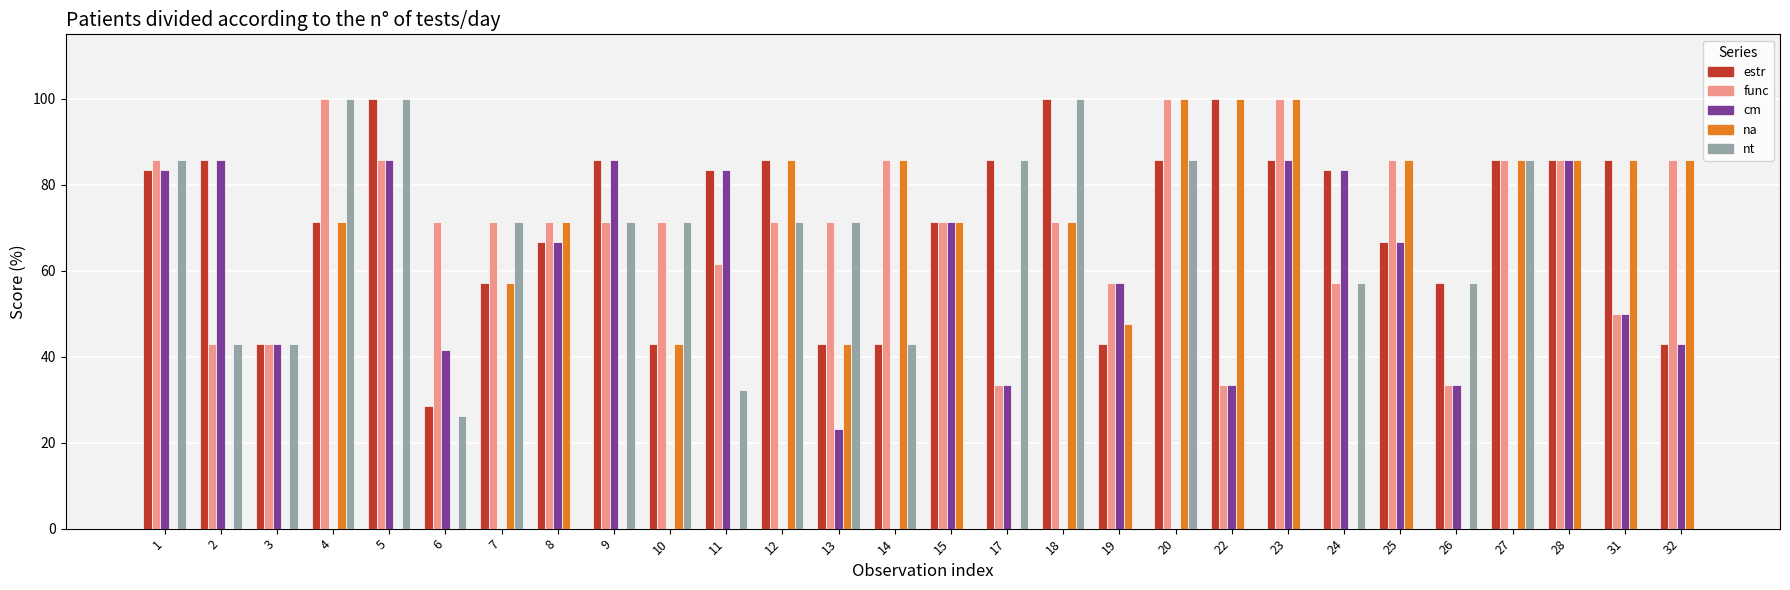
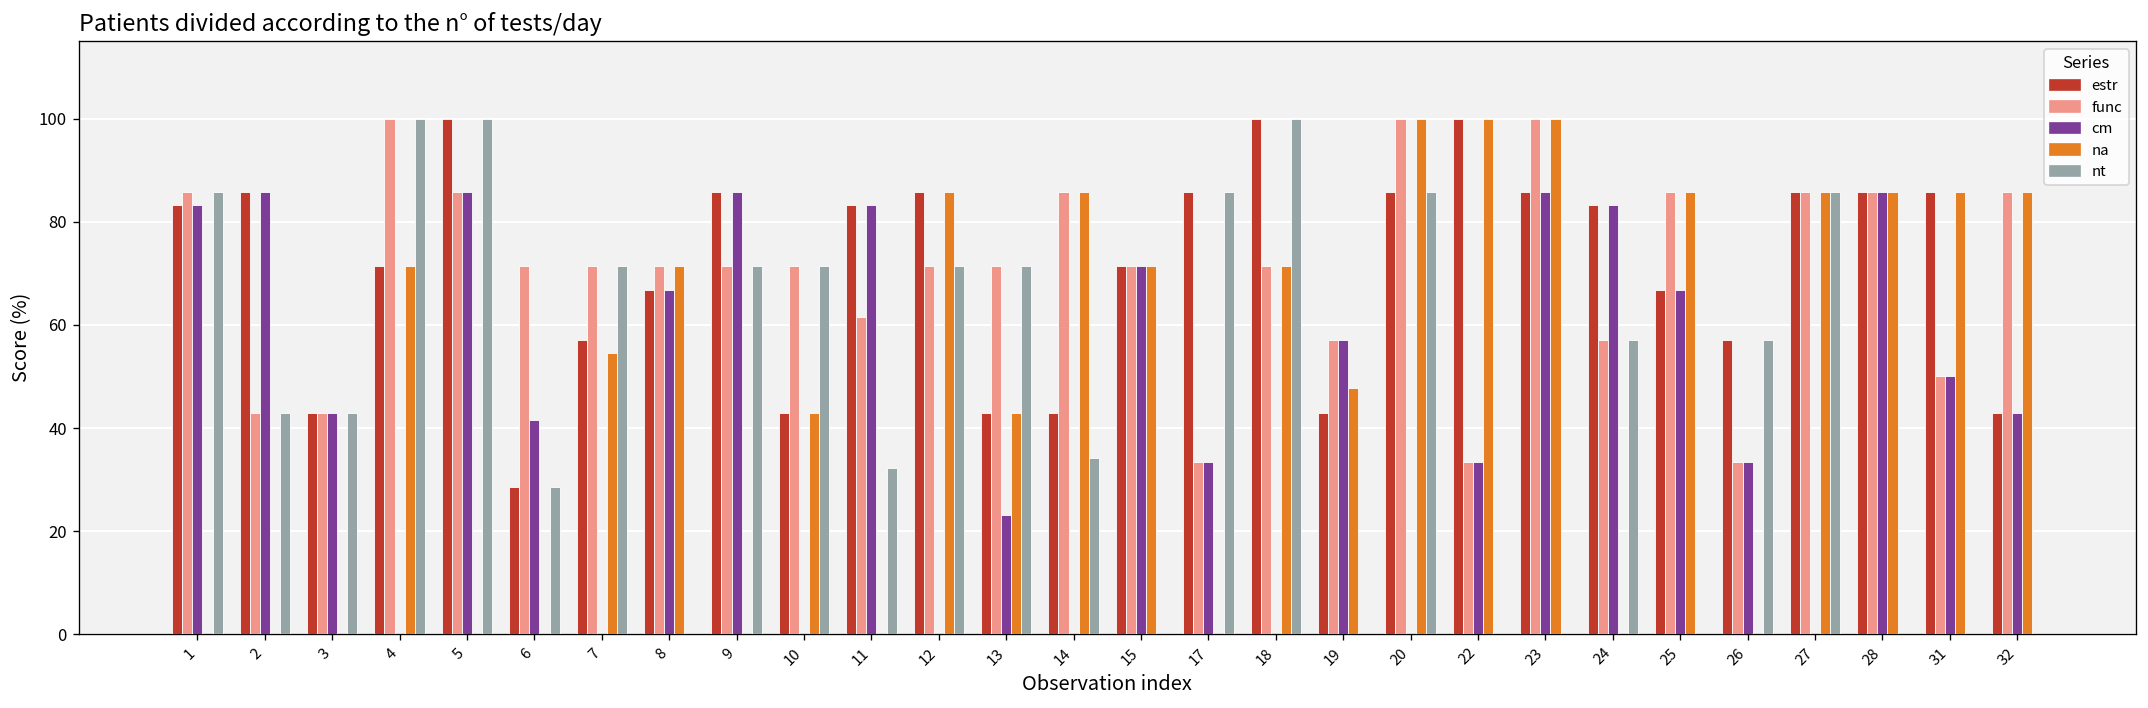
nt, 6: 26 -> 29
na, 7: 57 -> 55
nt, 14: 43 -> 34
